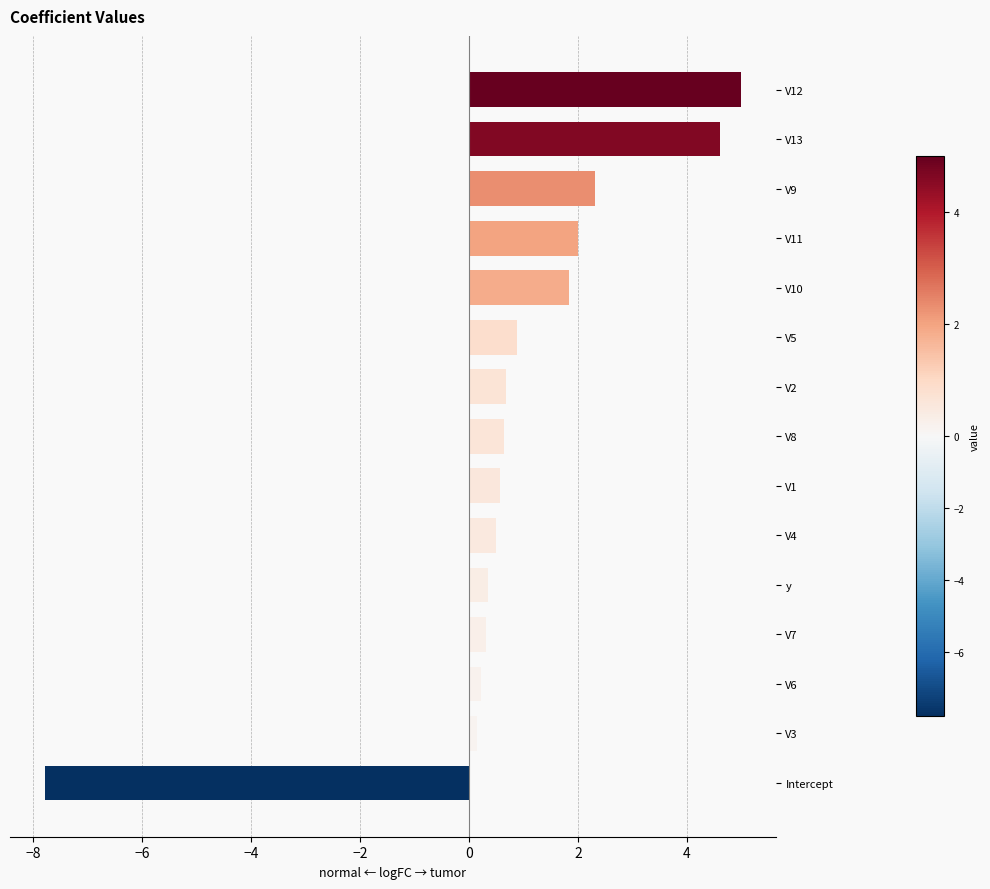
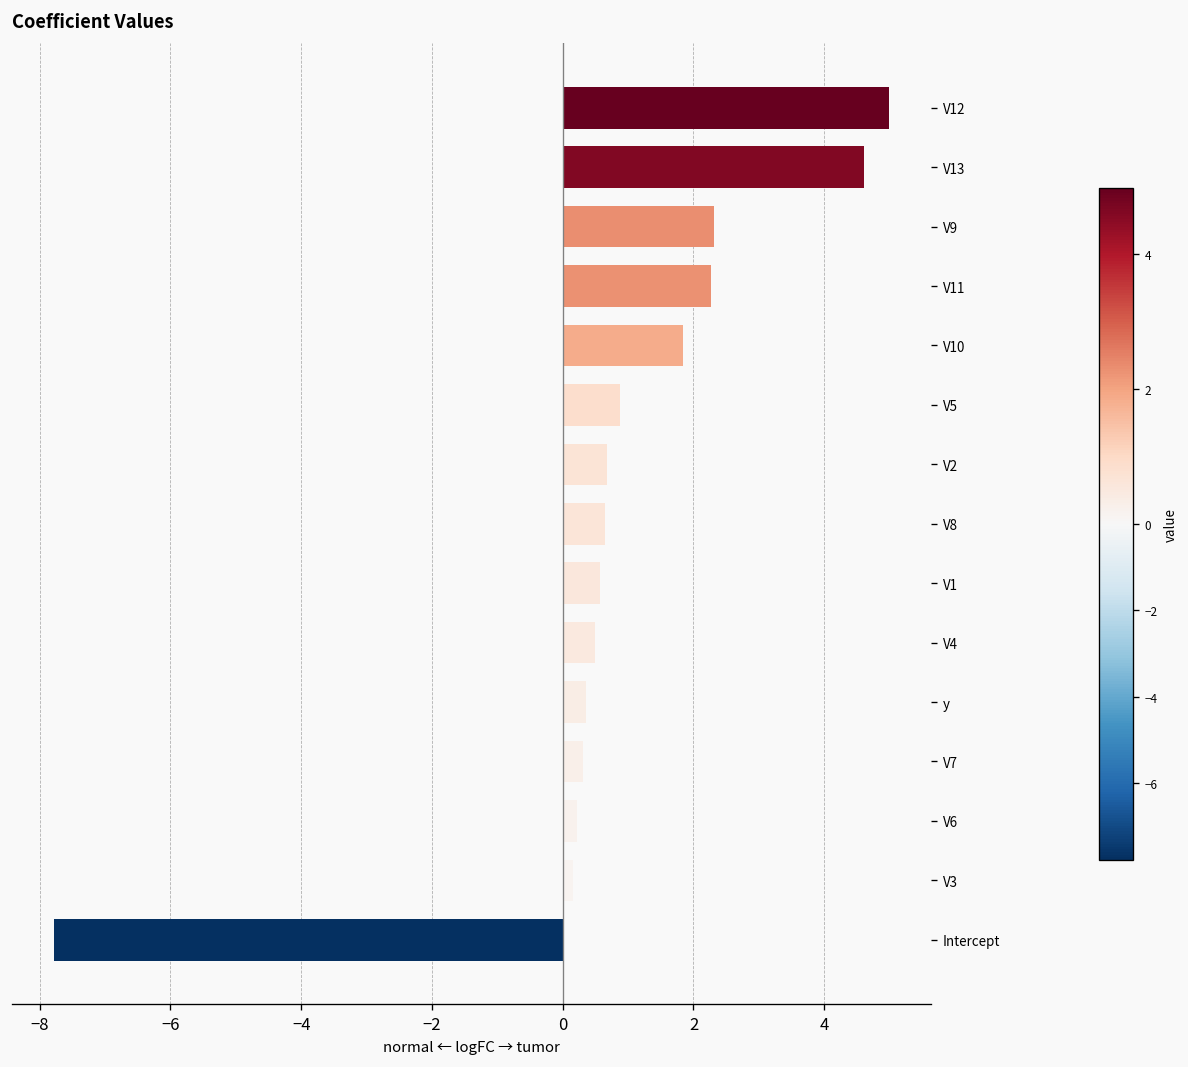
V11: 2.0 -> 2.3
